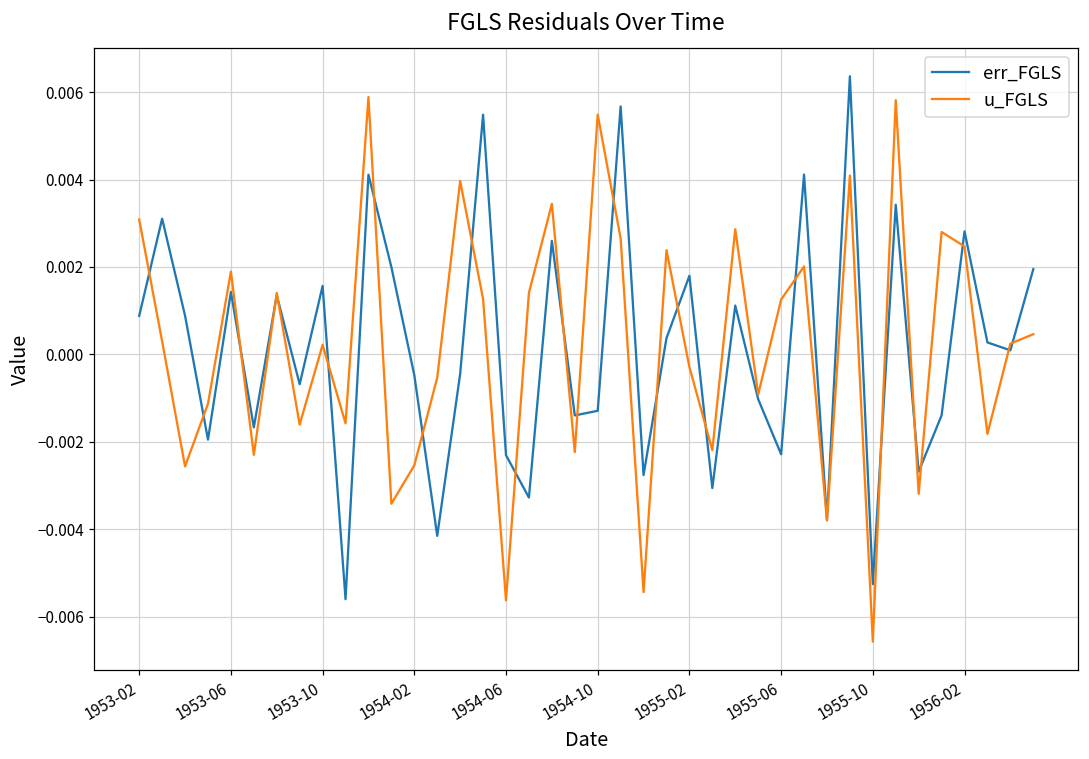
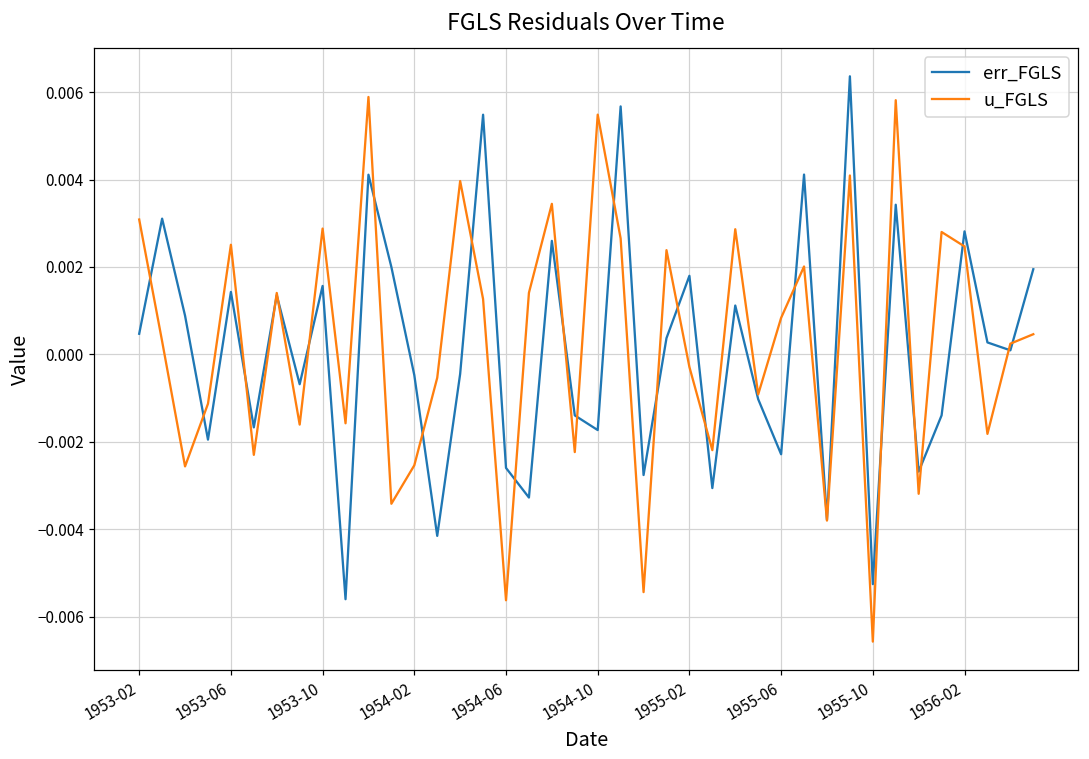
err_FGLS, 1953-02: 0.0009 -> 0.0005
u_FGLS, 1953-06: 0.0019 -> 0.0025
u_FGLS, 1953-10: 0.0002 -> 0.0029
err_FGLS, 1954-06: -0.0023 -> -0.0026
err_FGLS, 1954-10: -0.0013 -> -0.0017
u_FGLS, 1955-06: 0.0013 -> 0.0008
